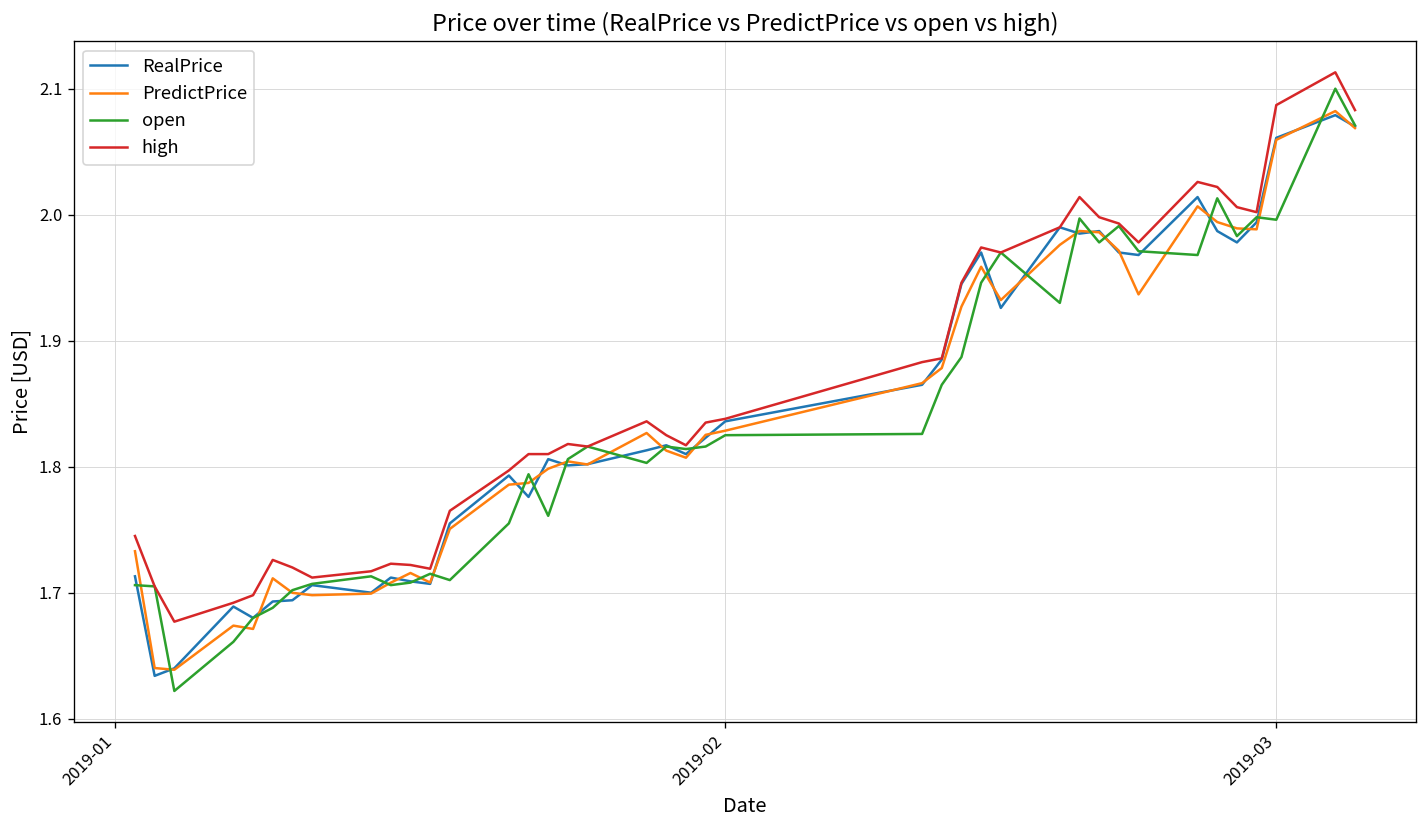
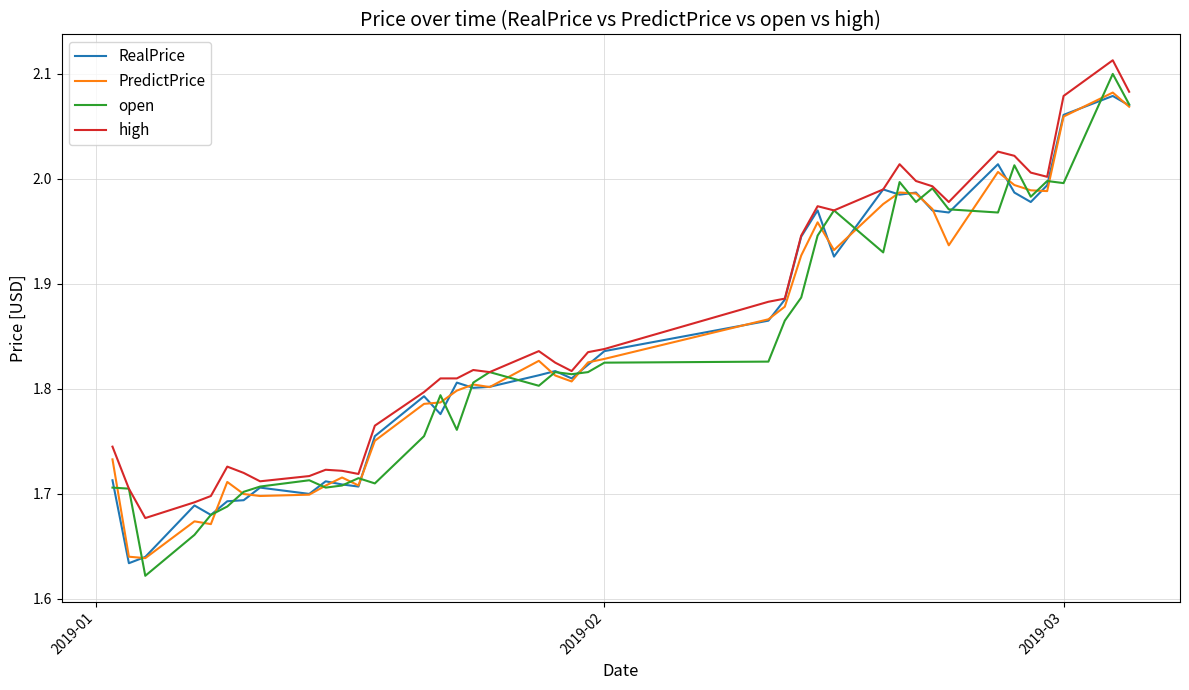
high, 2019-03: 2.087 -> 2.079
